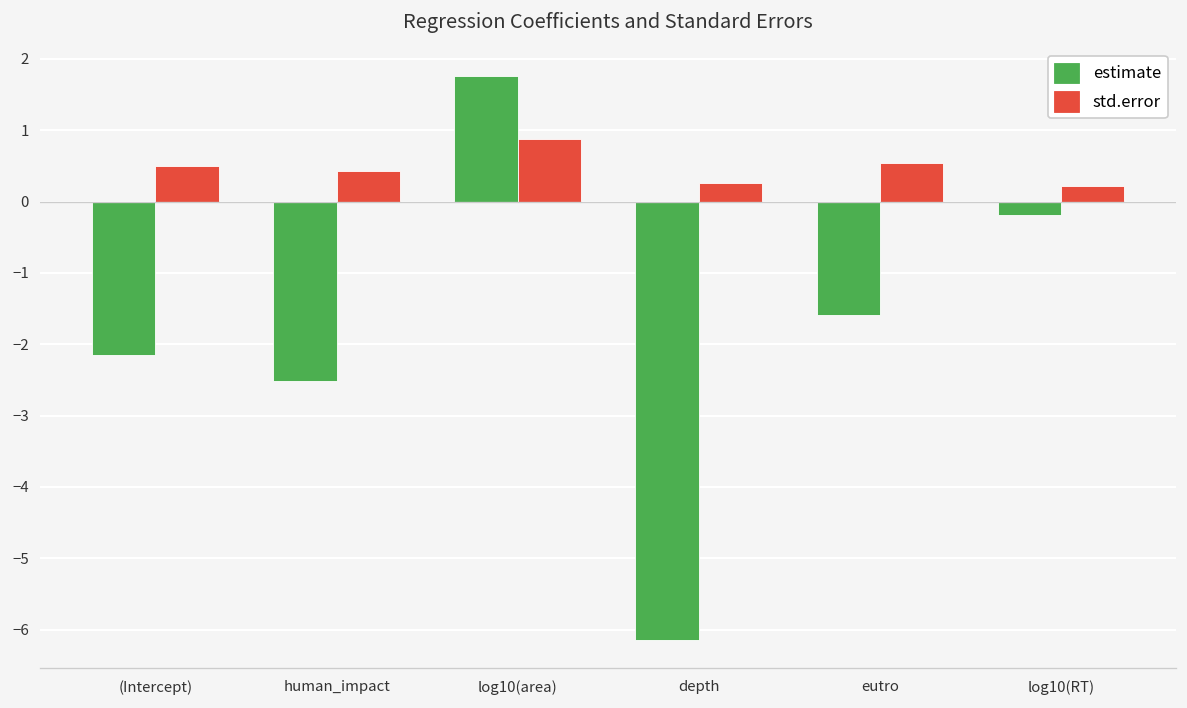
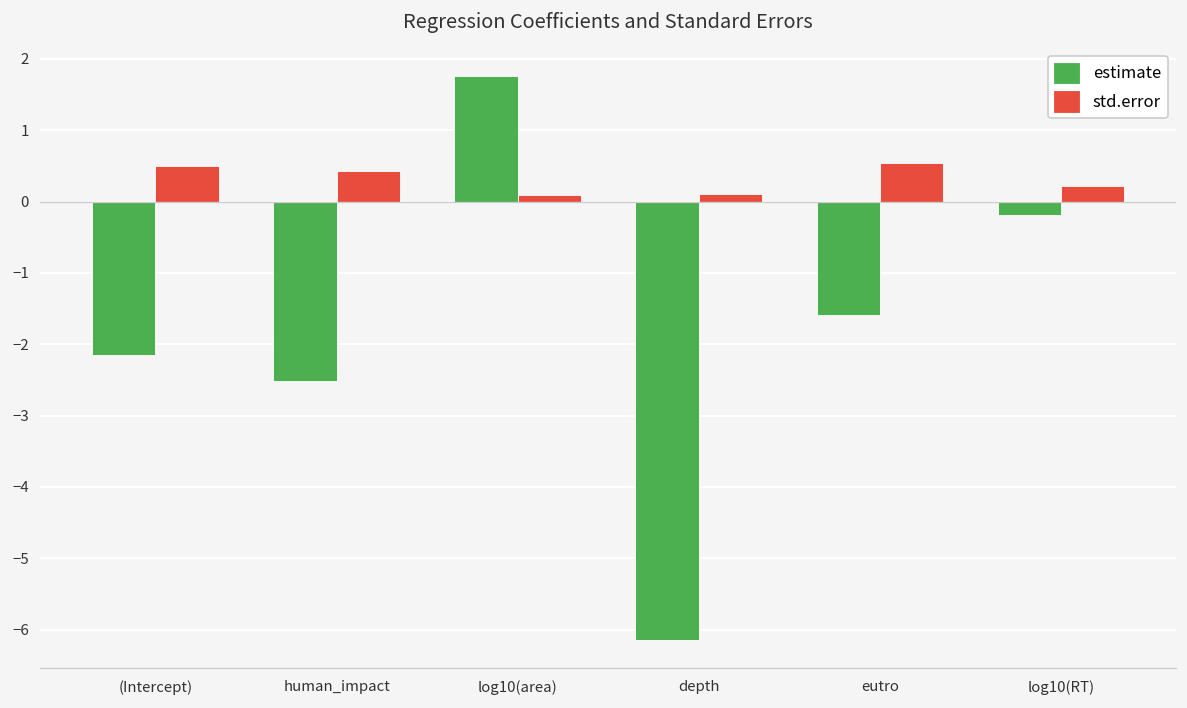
std.error, log10(area): 0.9 -> 0.1
std.error, depth: 0.3 -> 0.1
